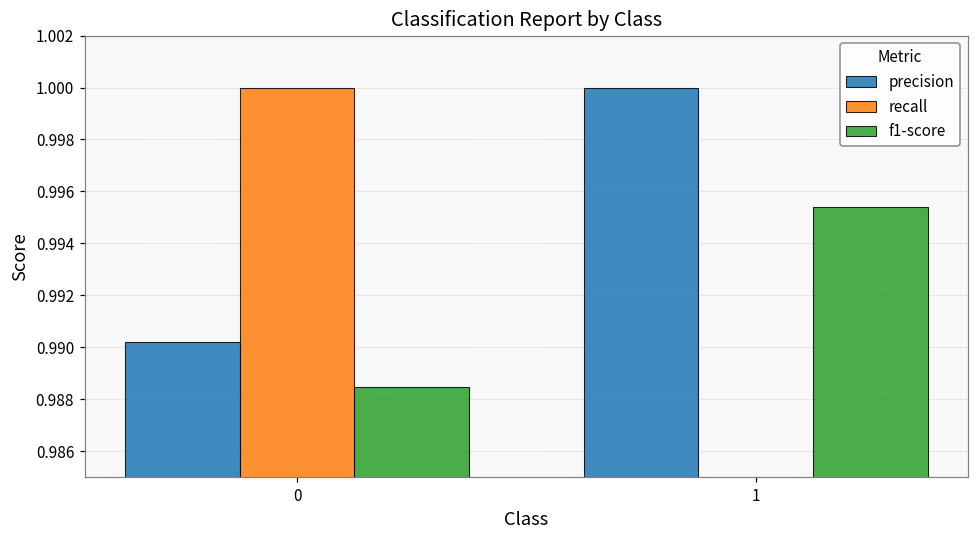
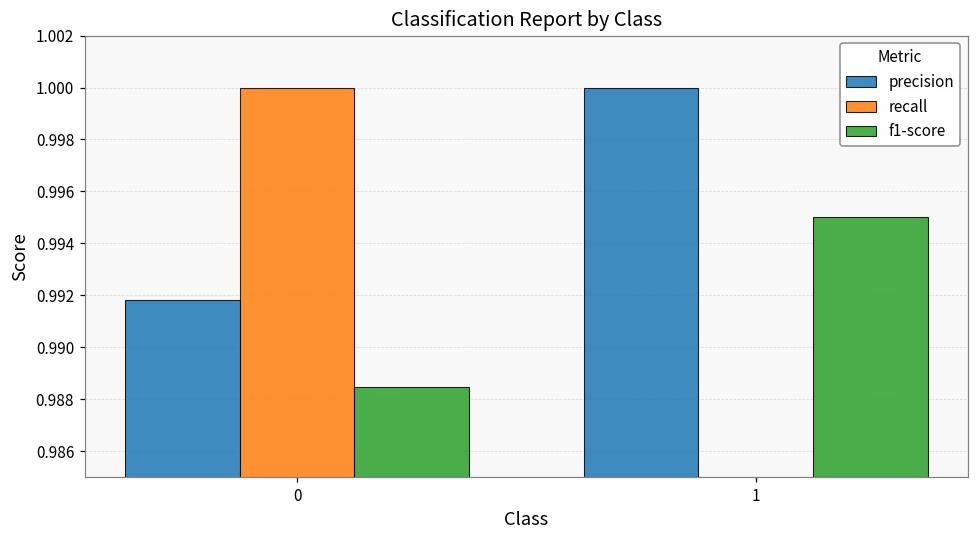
precision, 0: 0.9902 -> 0.9918
f1-score, 1: 0.9954 -> 0.9950
